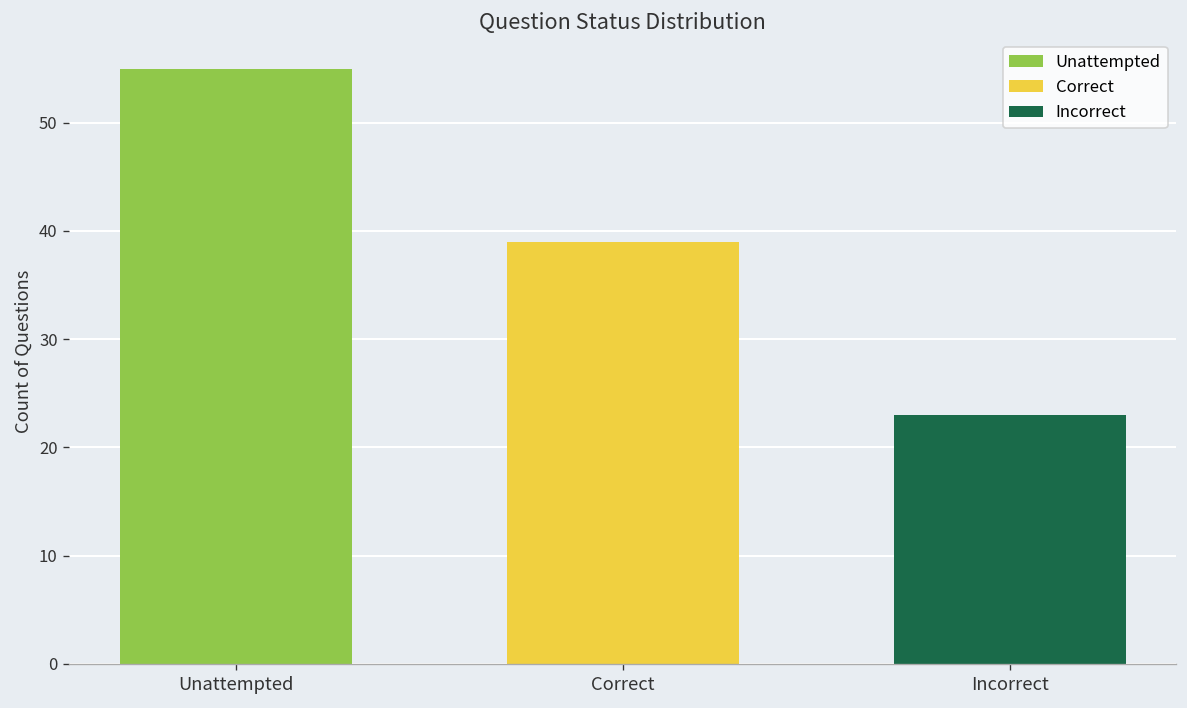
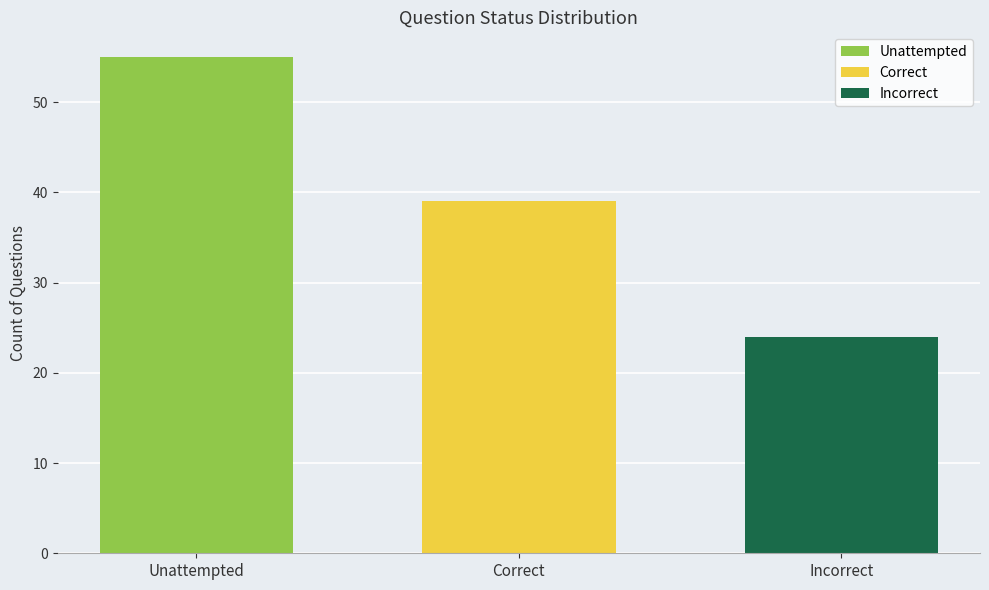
Incorrect: 23 -> 24
